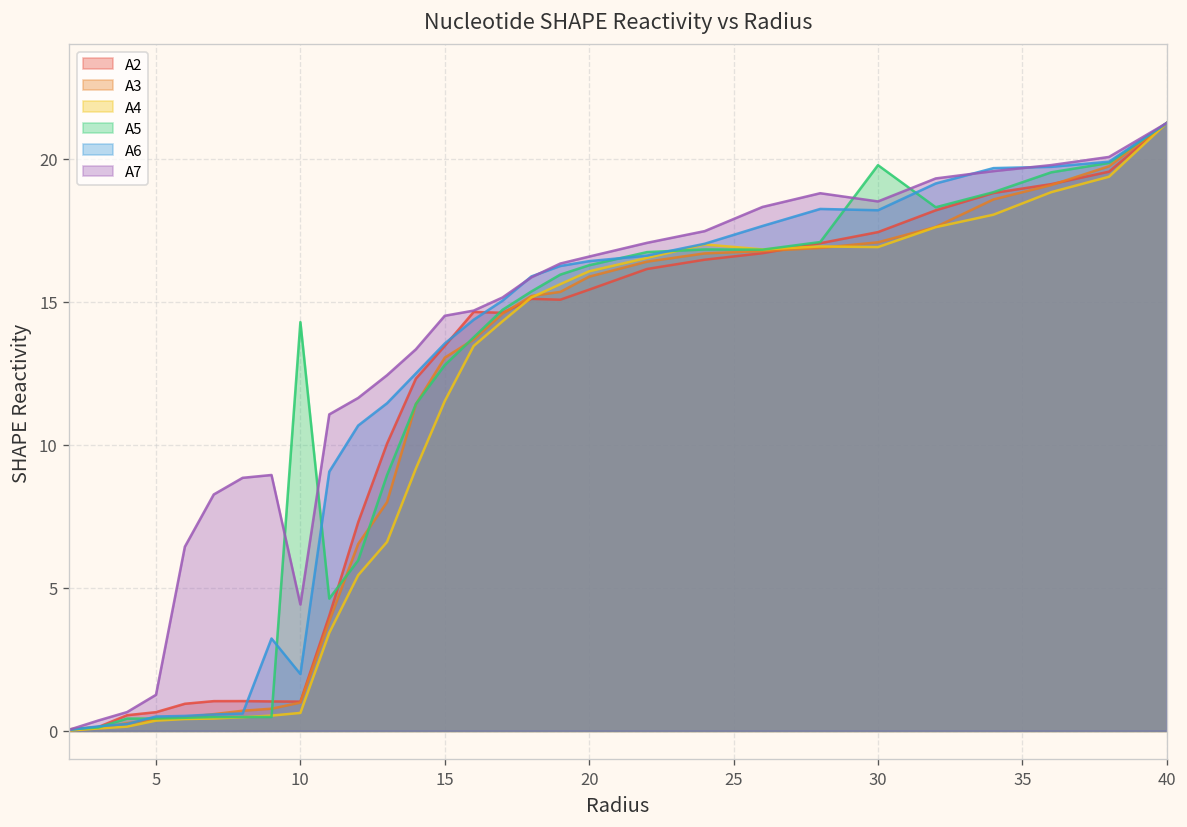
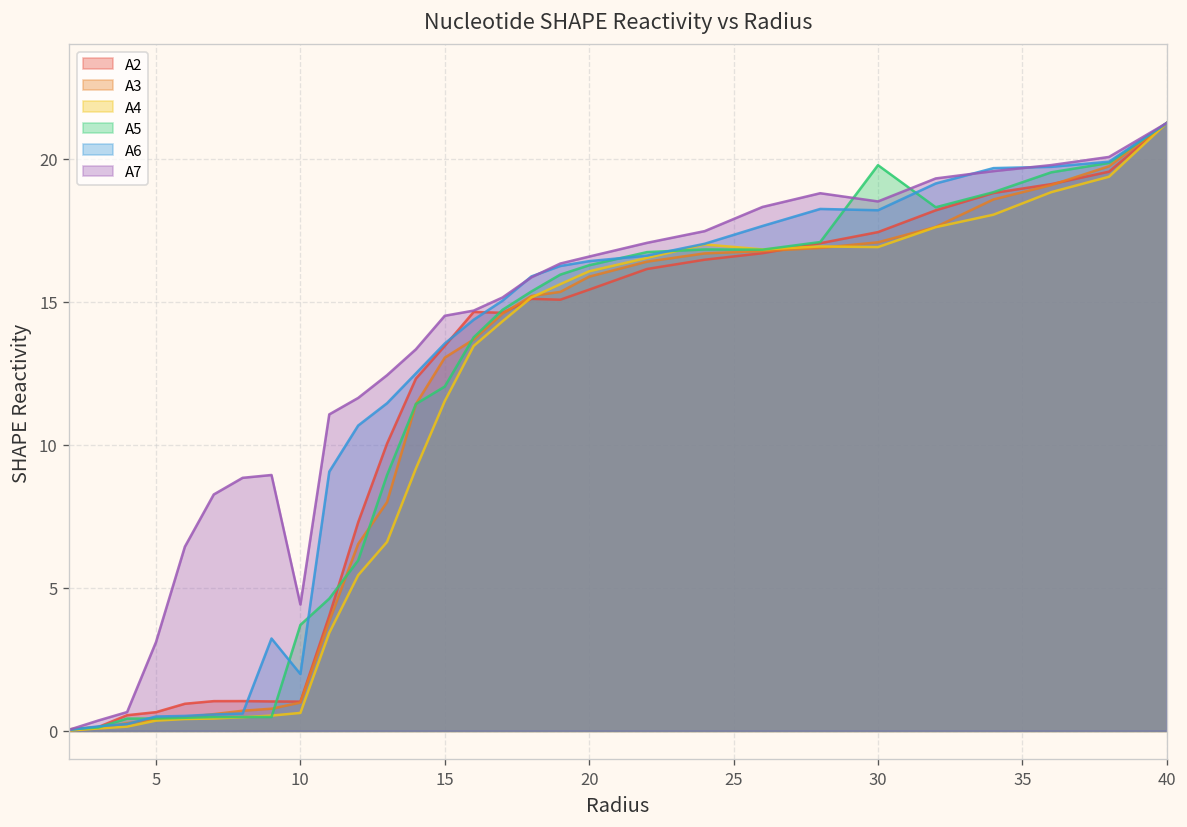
A7, 5: 1.3 -> 3.1
A5, 10: 14.3 -> 3.7
A5, 15: 12.8 -> 12.0
